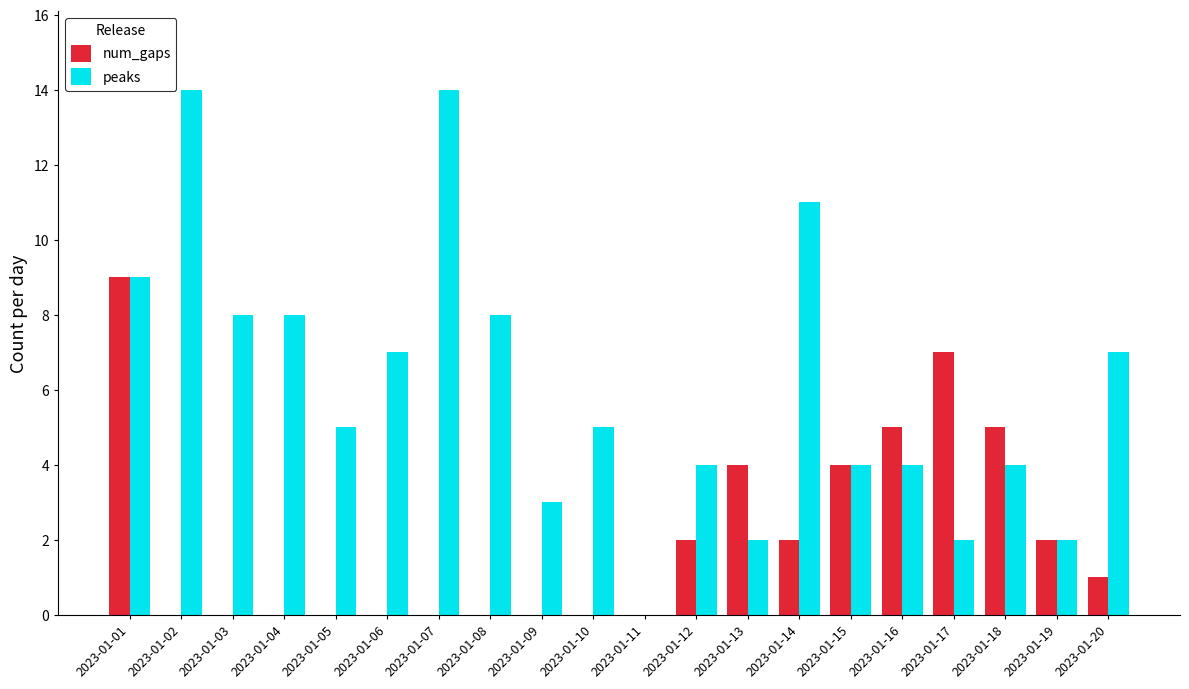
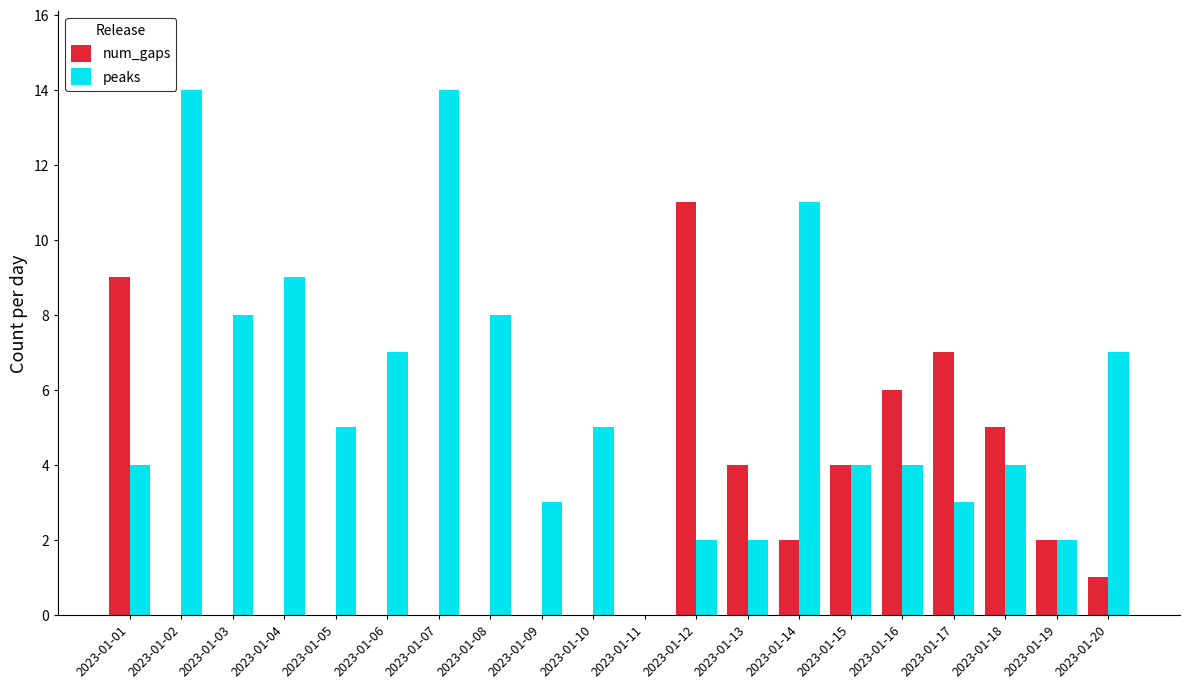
peaks, 2023-01-01: 9 -> 4
peaks, 2023-01-04: 8 -> 9
num_gaps, 2023-01-12: 2 -> 11
peaks, 2023-01-12: 4 -> 2
num_gaps, 2023-01-16: 5 -> 6
peaks, 2023-01-17: 2 -> 3
